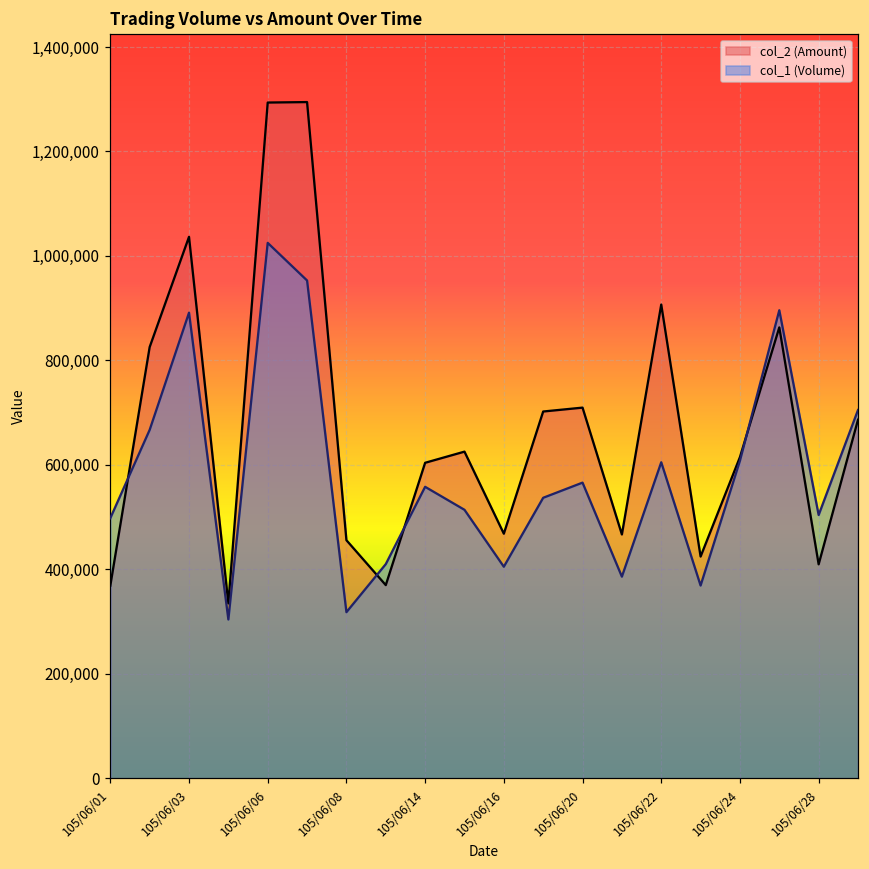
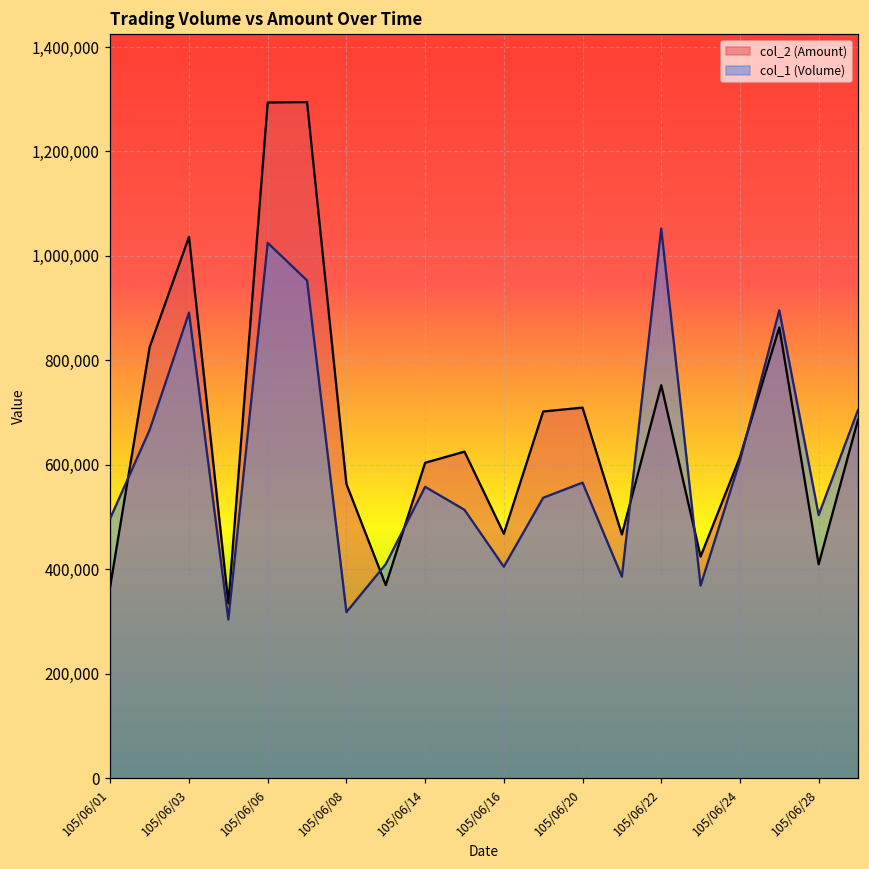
col_2 (Amount), 105/06/08: 460,000 -> 560,000
col_2 (Amount), 105/06/22: 910,000 -> 750,000
col_1 (Volume), 105/06/22: 610,000 -> 1,050,000
